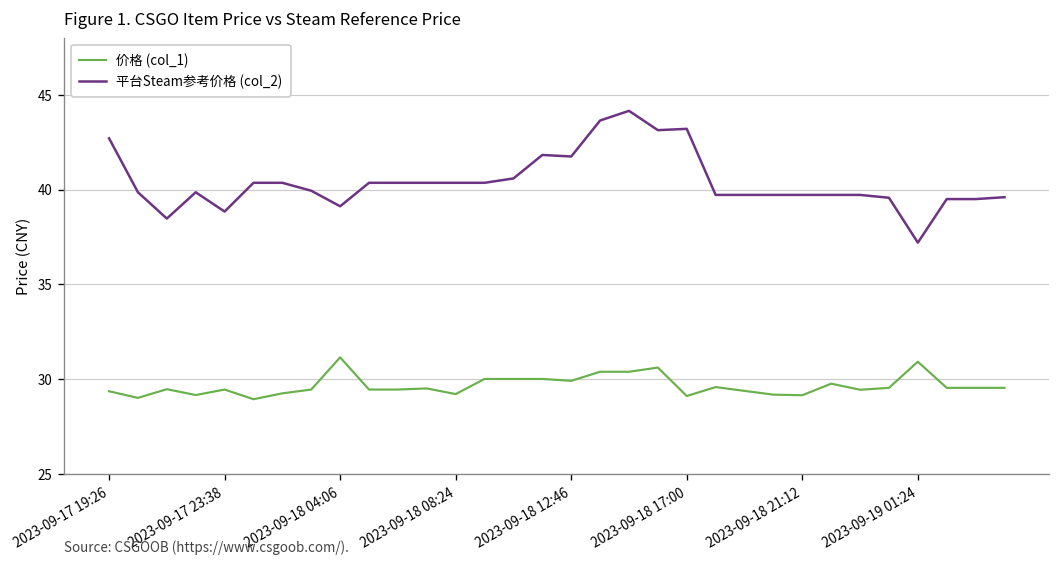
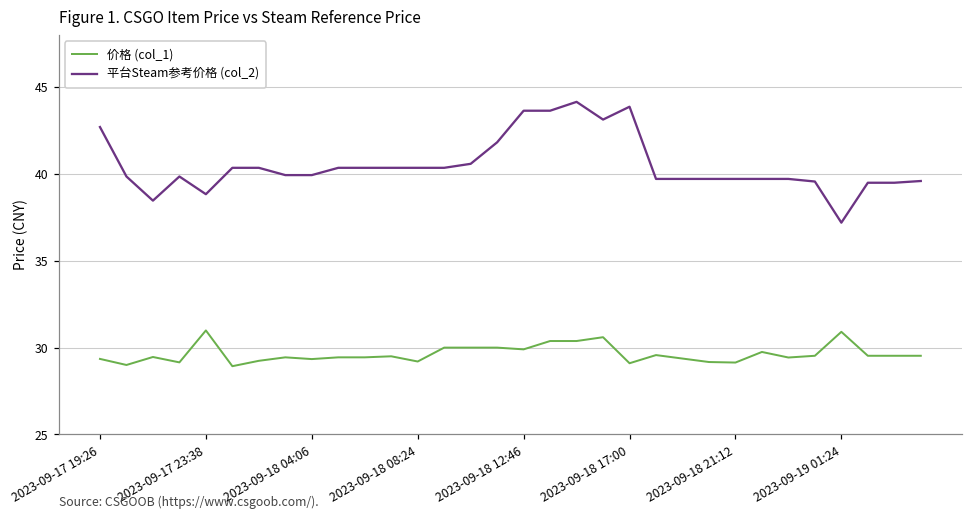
价格 (col_1), 2023-09-17 23:38: 29.4 -> 31.0
价格 (col_1), 2023-09-18 04:06: 31.1 -> 29.3
平台Steam参考价格 (col_2), 2023-09-18 04:06: 39.1 -> 39.9
平台Steam参考价格 (col_2), 2023-09-18 12:46: 41.8 -> 43.7
平台Steam参考价格 (col_2), 2023-09-18 17:00: 43.2 -> 43.9
